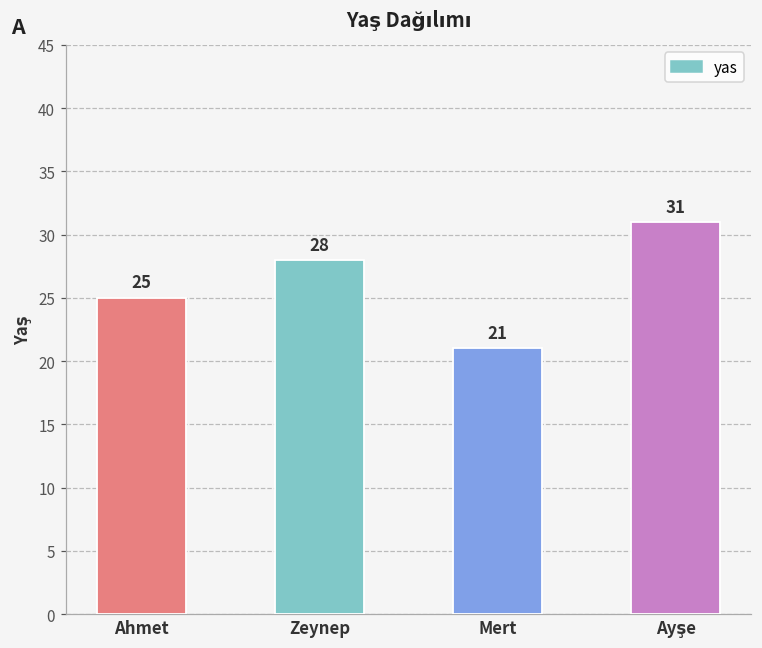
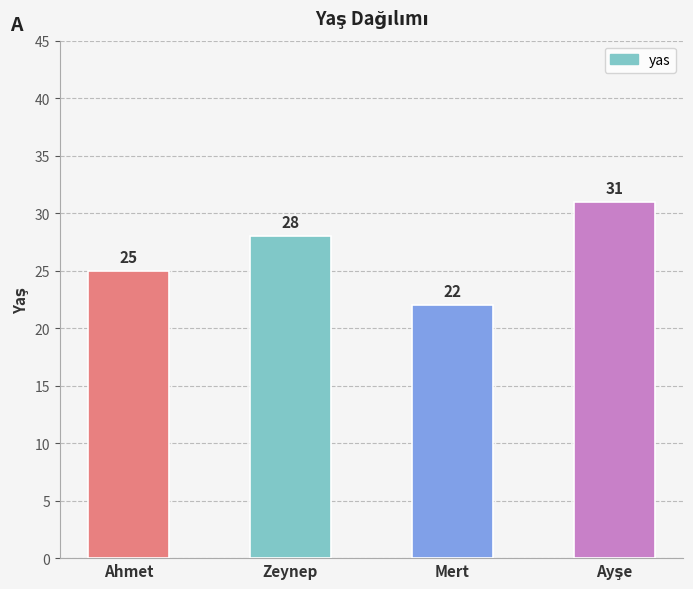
Mert: 21 -> 22
